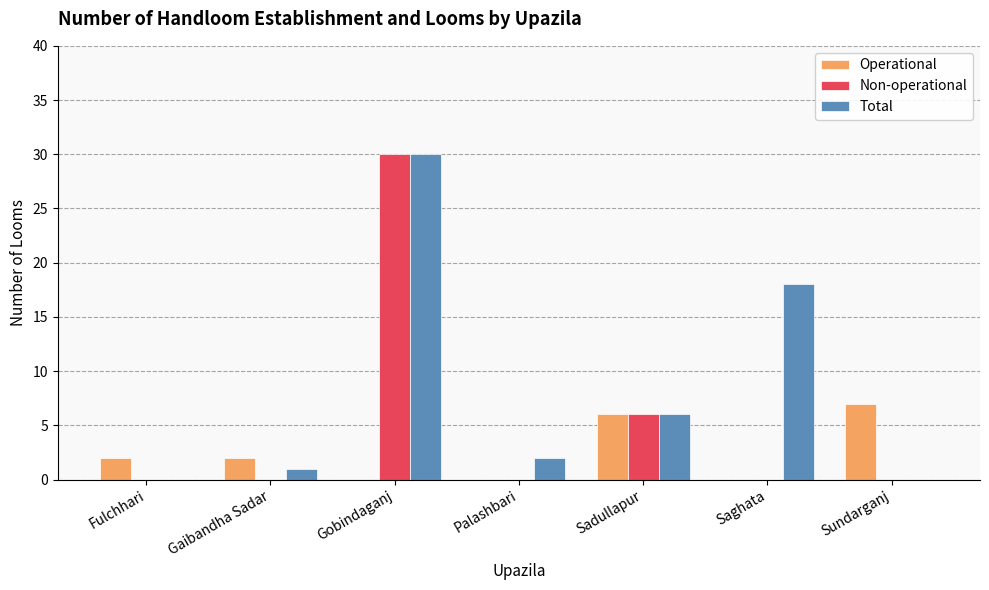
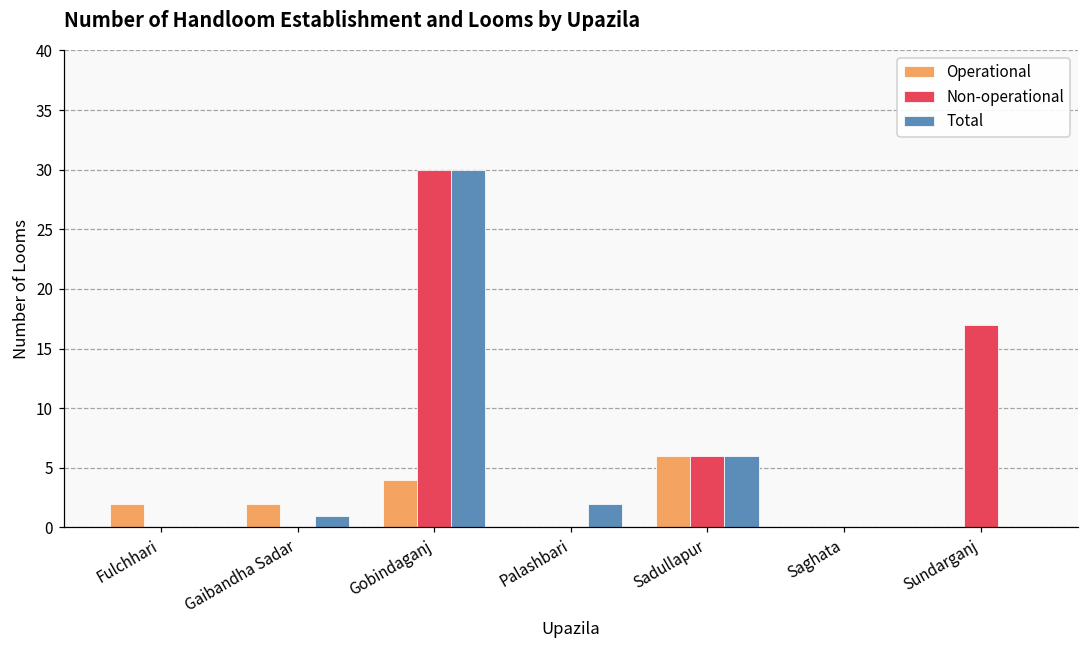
Operational, Gobindaganj: 0 -> 4
Total, Saghata: 18 -> 0
Operational, Sundarganj: 7 -> 0
Non-operational, Sundarganj: 0 -> 17
